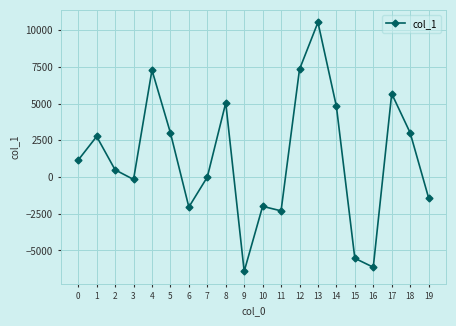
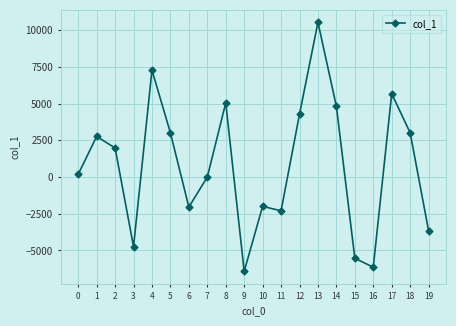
0: 1200 -> 200
2: 500 -> 2000
3: -200 -> -4700
12: 7300 -> 4300
19: -1400 -> -3700
